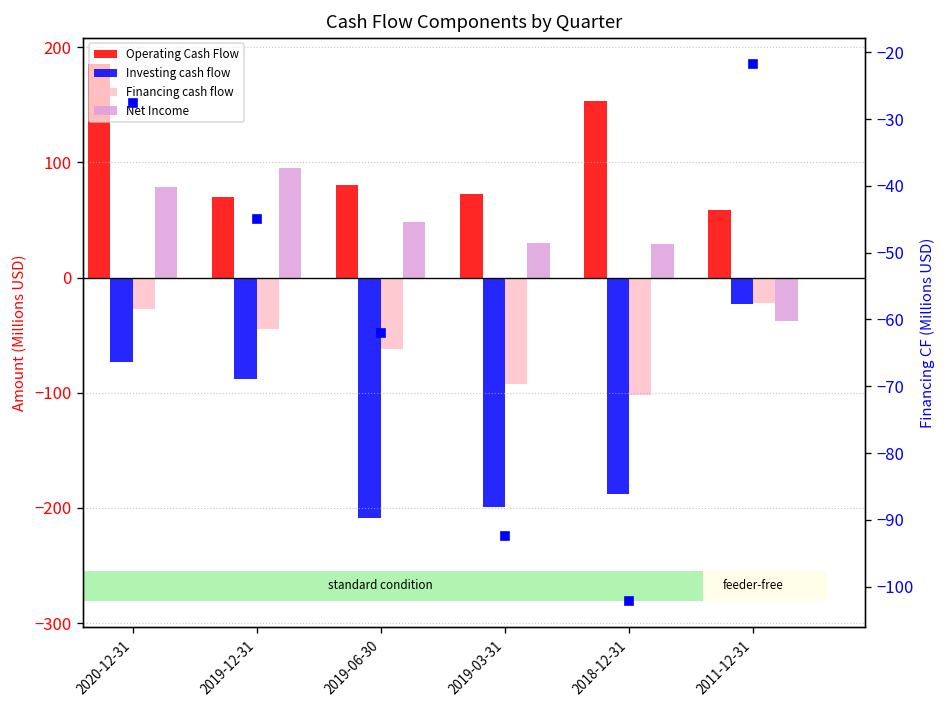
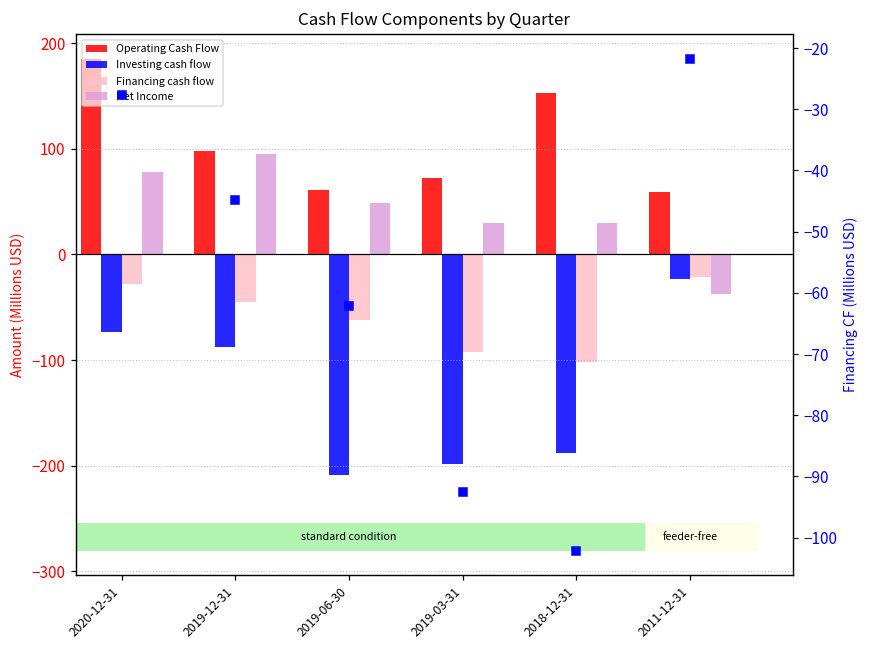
Operating Cash Flow, 2019-12-31: 70 -> 100
Operating Cash Flow, 2019-06-30: 80 -> 60
